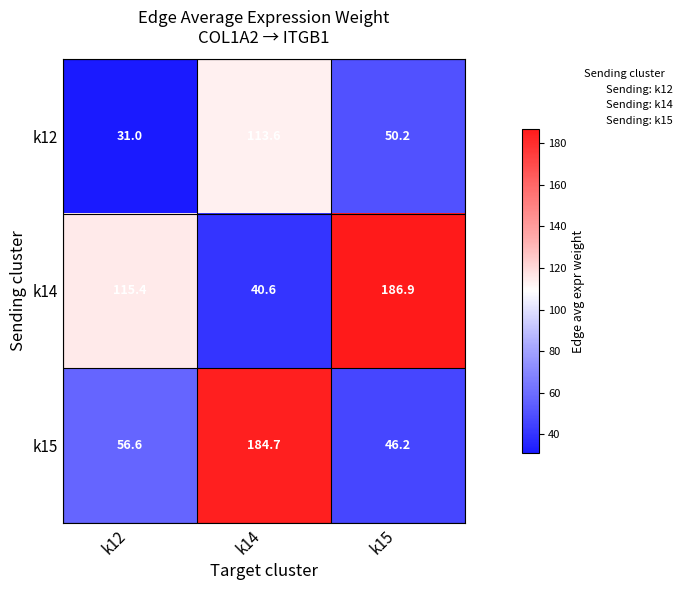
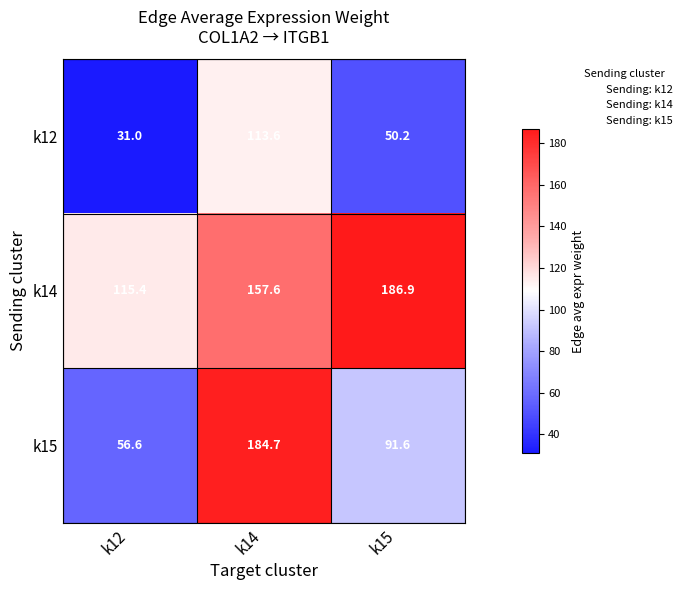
k14, k14: 40.6 -> 157.6
k15, k15: 46.2 -> 91.6
